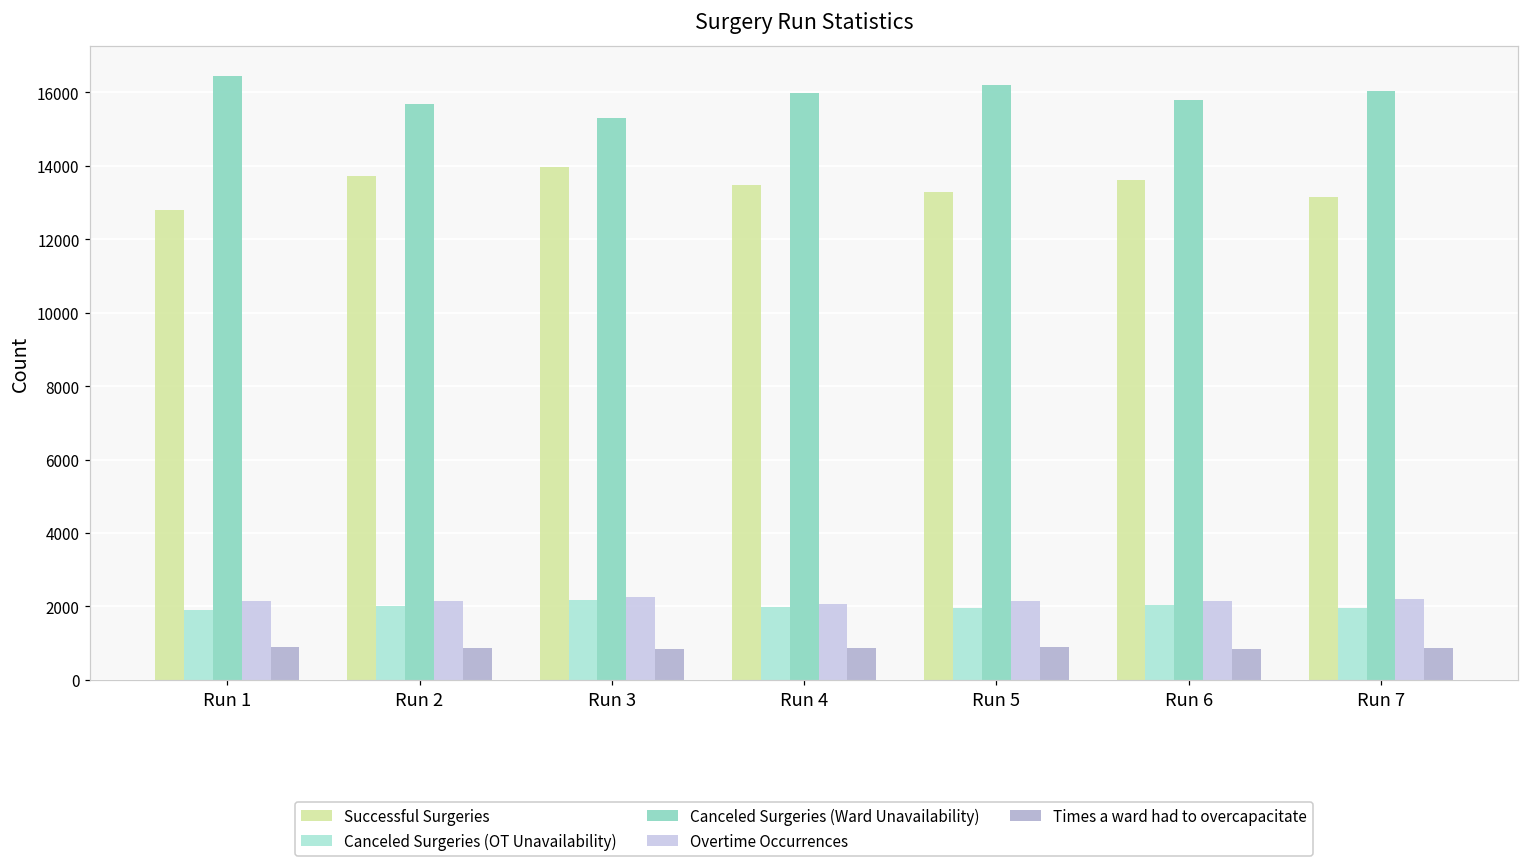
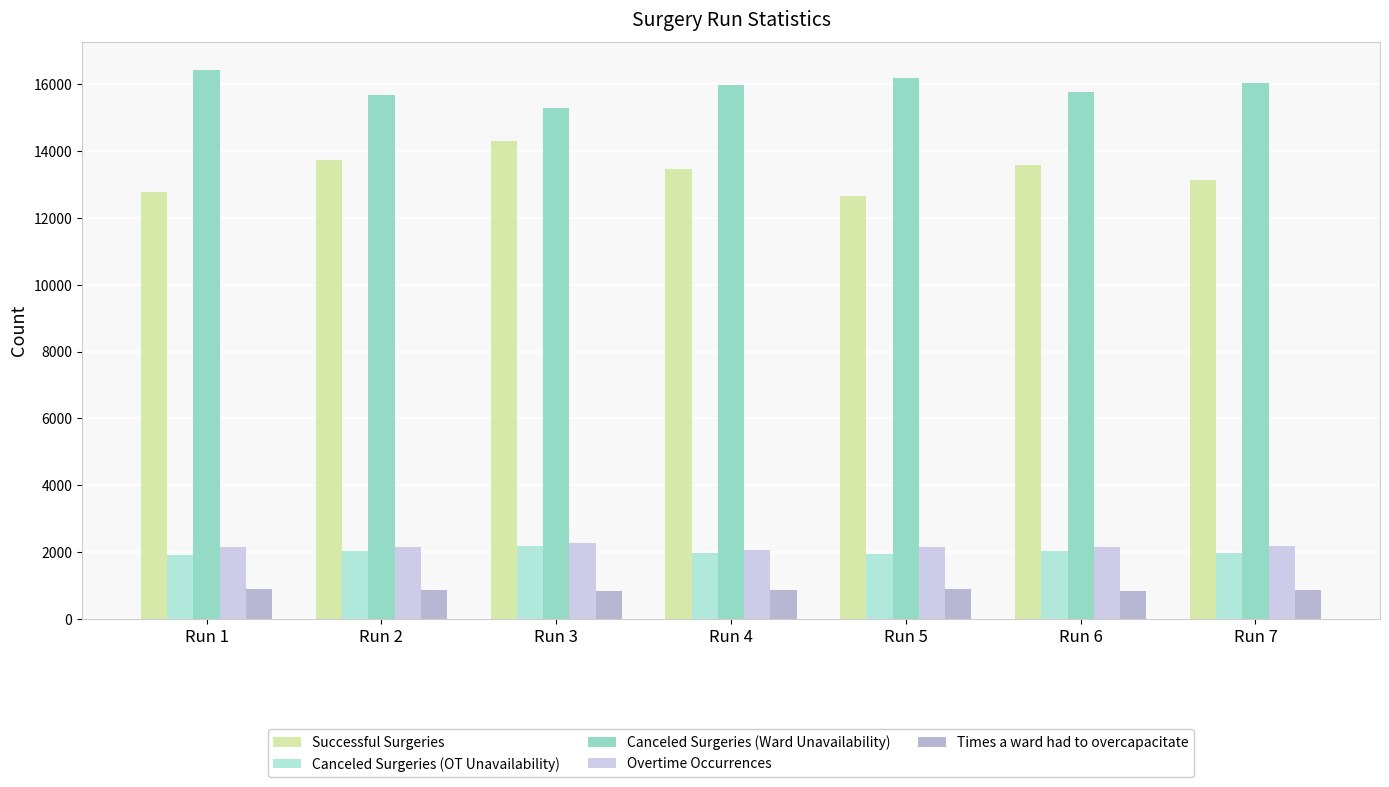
Successful Surgeries, Run 3: 14000 -> 14300
Successful Surgeries, Run 5: 13300 -> 12700
